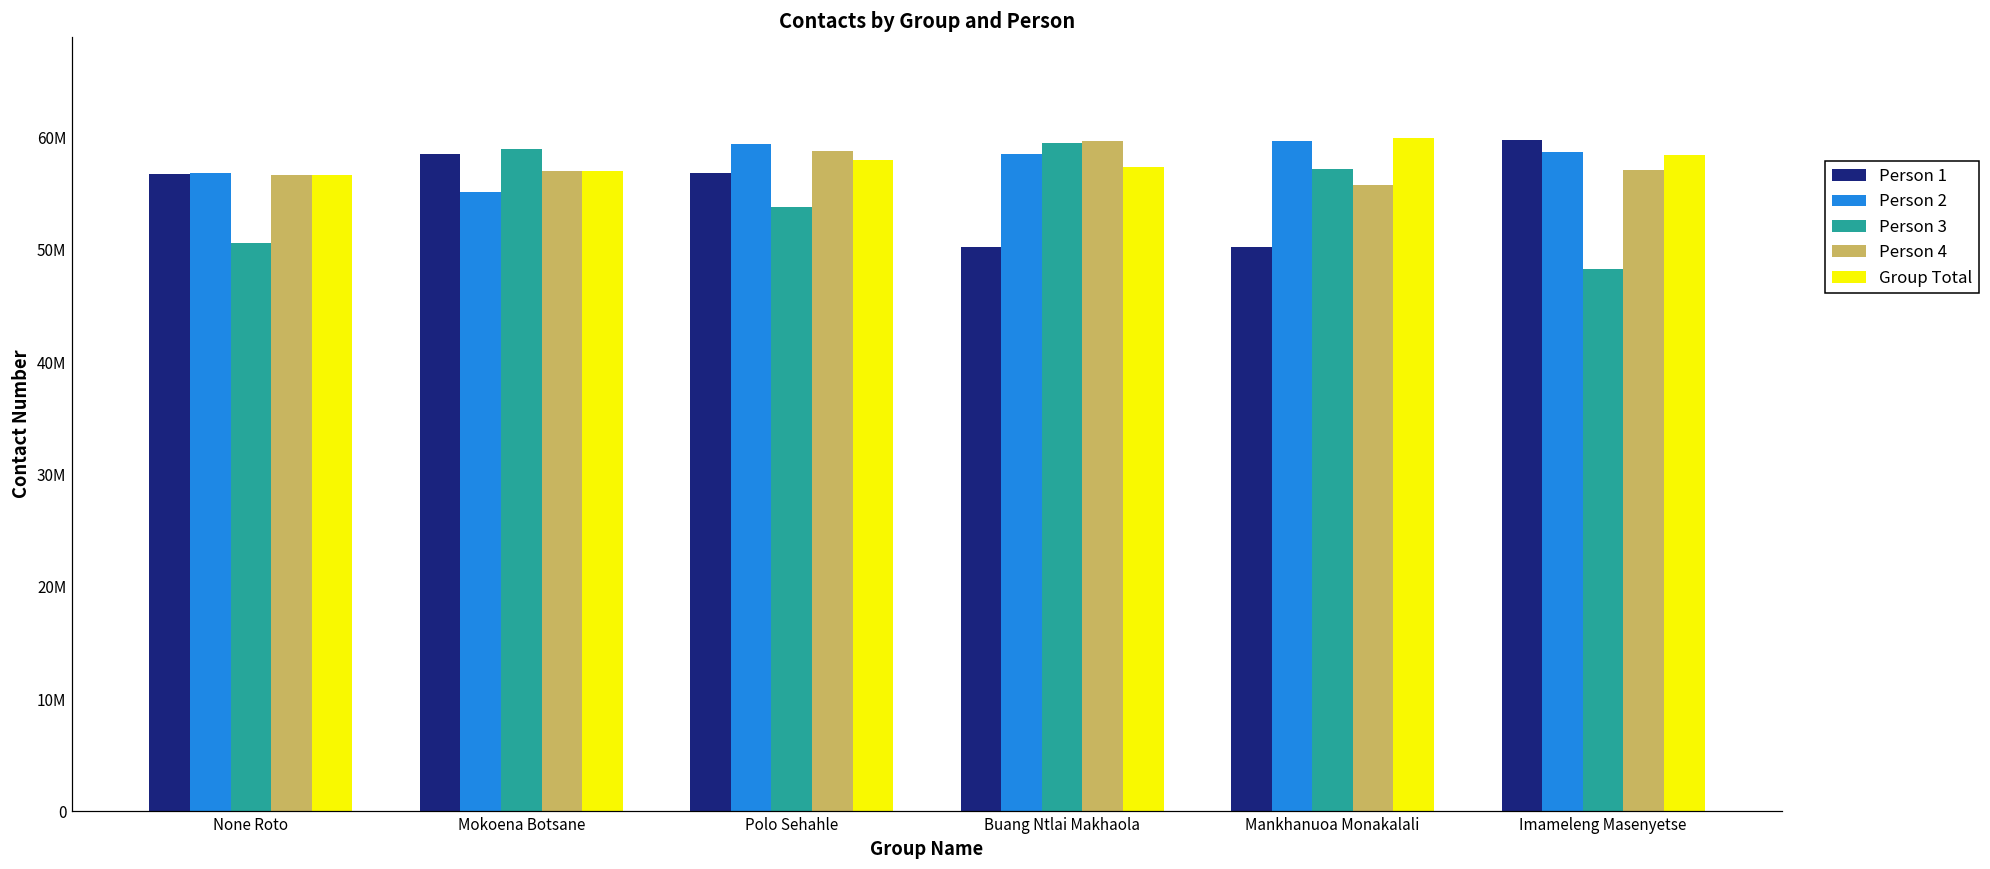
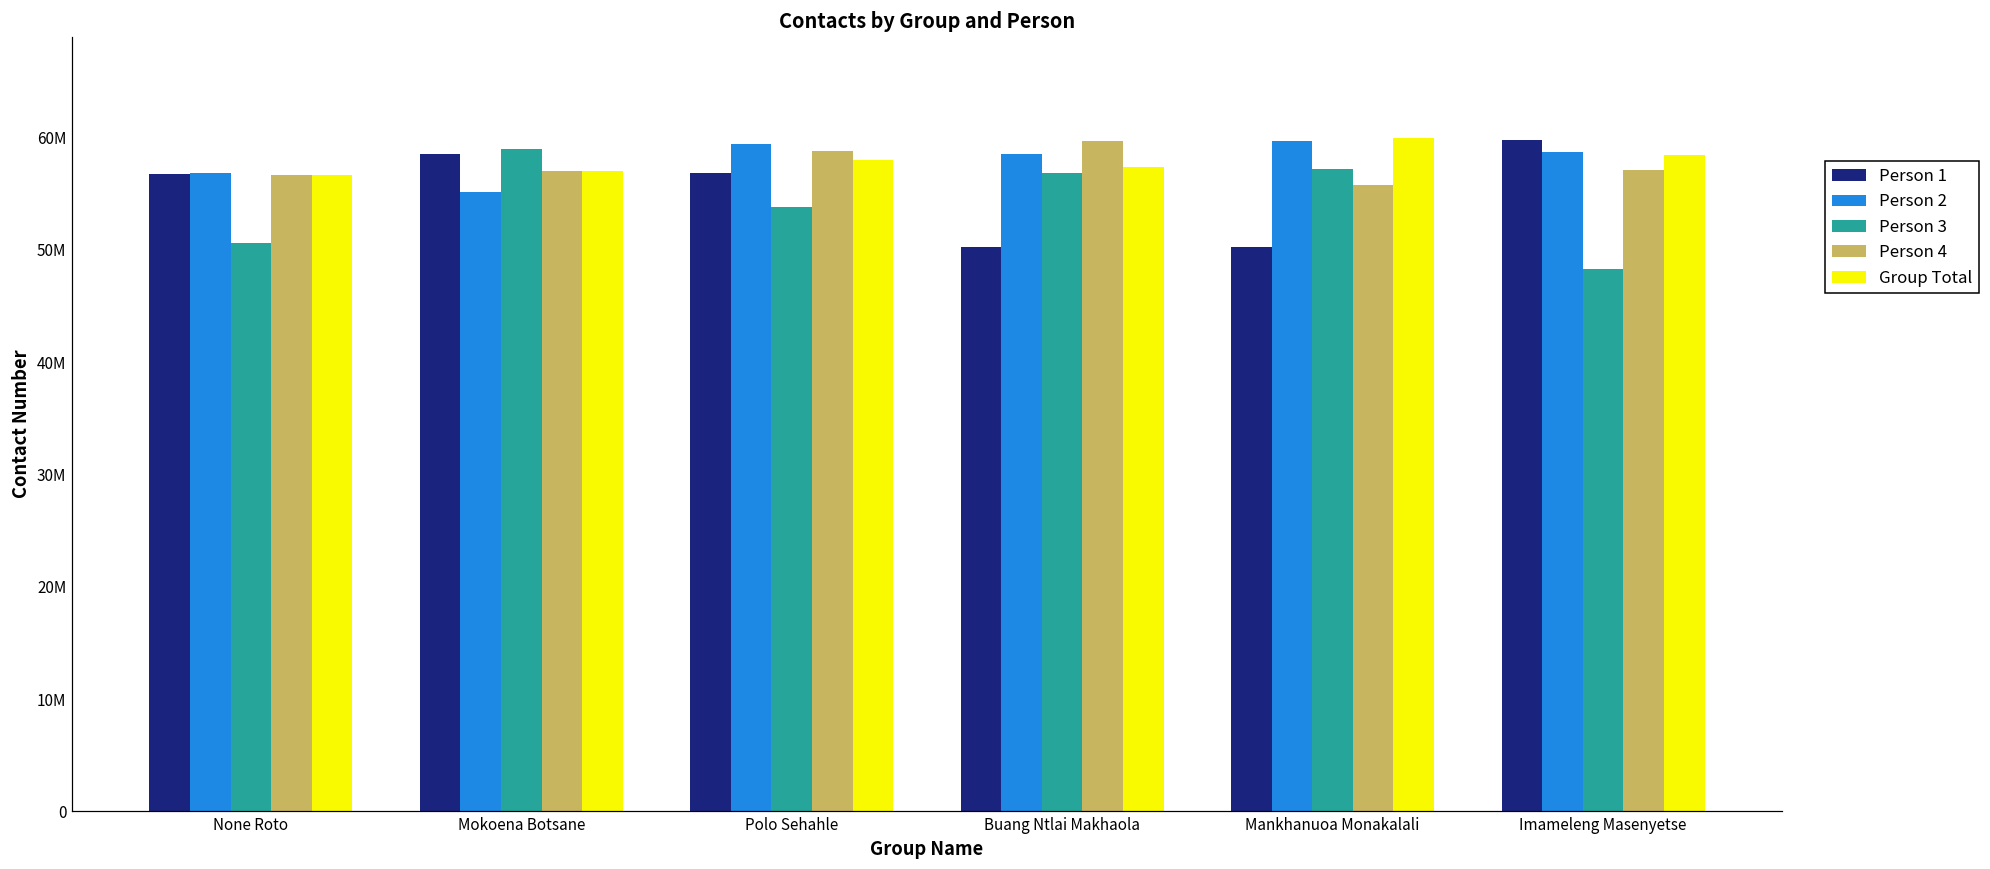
Person 3, Buang Ntlai Makhaola: 59500000 -> 56800000
